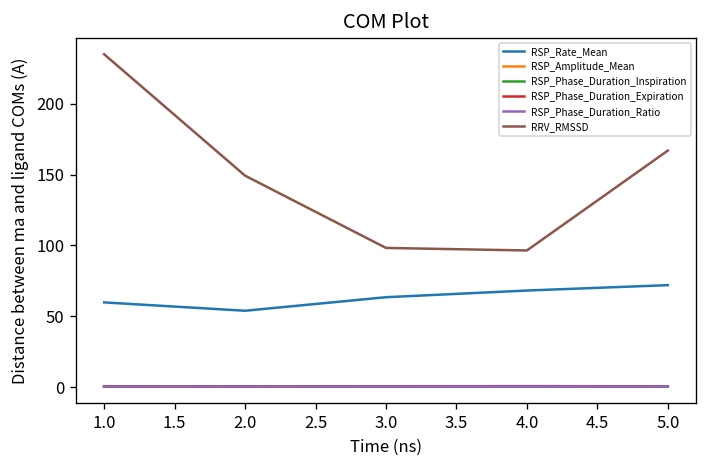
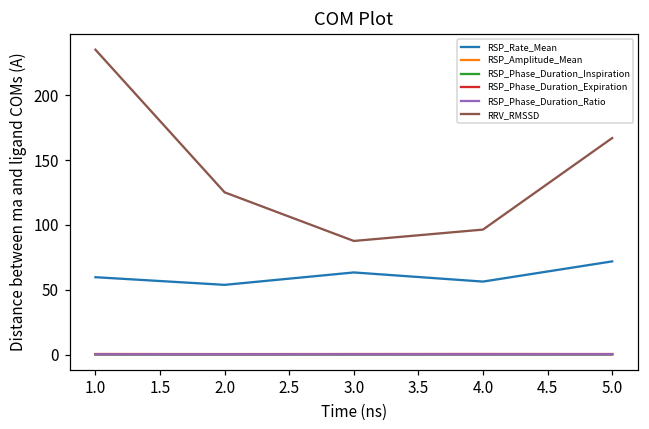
RRV_RMSSD, 2.0: 149 -> 125
RRV_RMSSD, 3.0: 98 -> 88
RSP_Rate_Mean, 4.0: 68 -> 56
